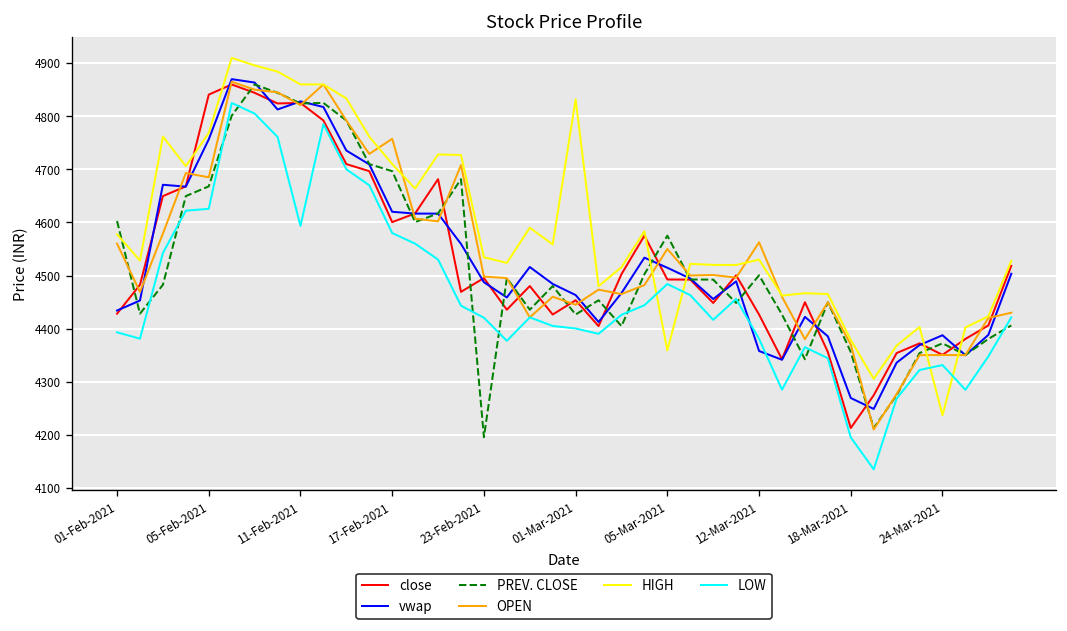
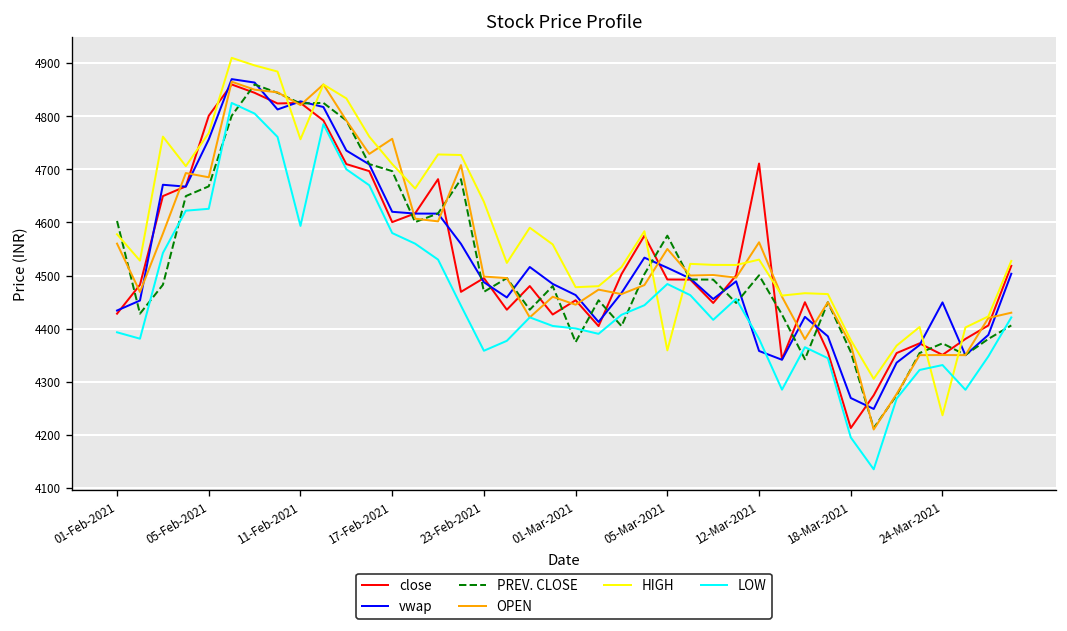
close, 05-Feb-2021: 4840 -> 4800
HIGH, 11-Feb-2021: 4860 -> 4760
PREV. CLOSE, 23-Feb-2021: 4200 -> 4470
HIGH, 23-Feb-2021: 4530 -> 4640
LOW, 23-Feb-2021: 4420 -> 4360
PREV. CLOSE, 01-Mar-2021: 4430 -> 4370
HIGH, 01-Mar-2021: 4830 -> 4480
close, 12-Mar-2021: 4430 -> 4710
vwap, 24-Mar-2021: 4390 -> 4450
